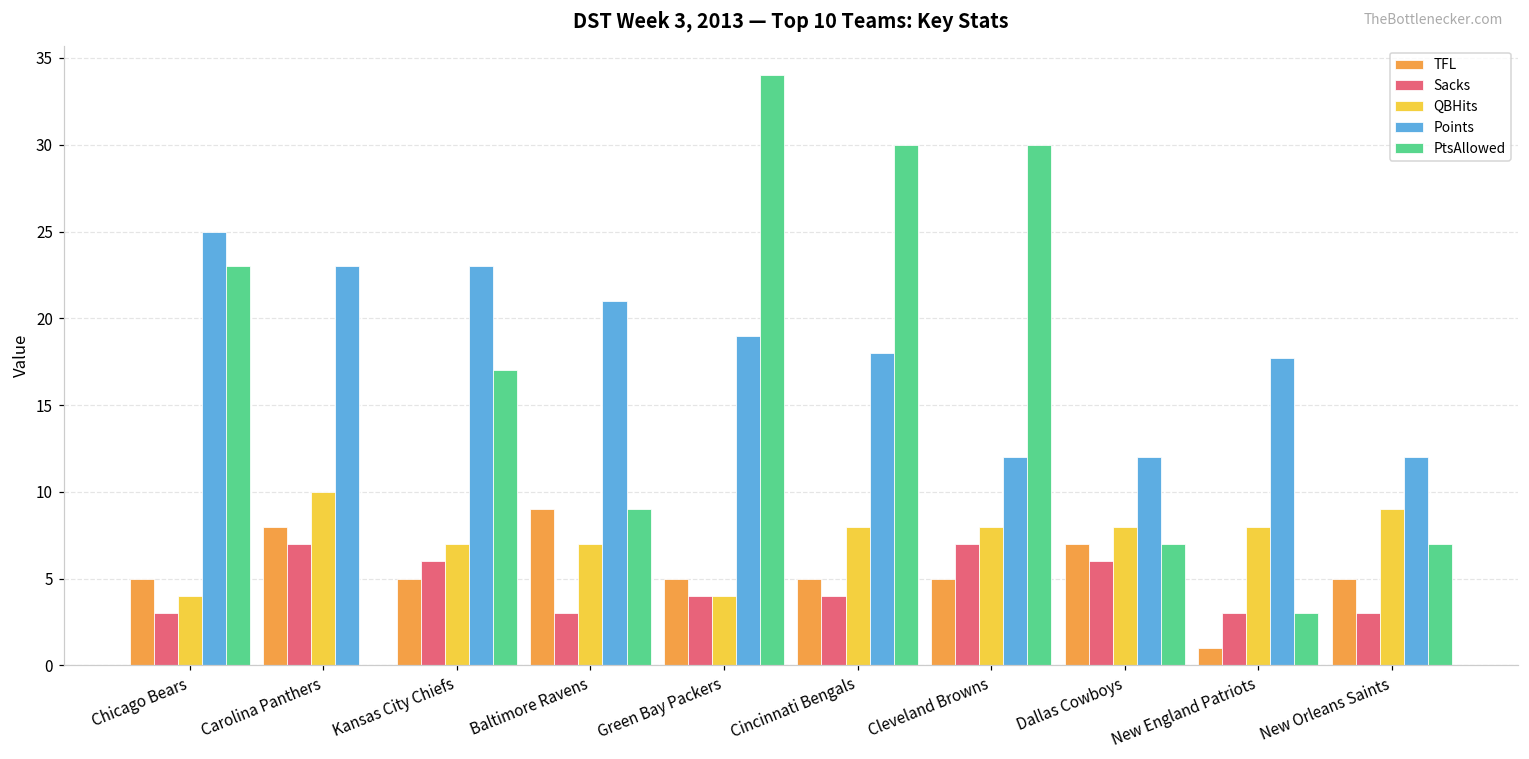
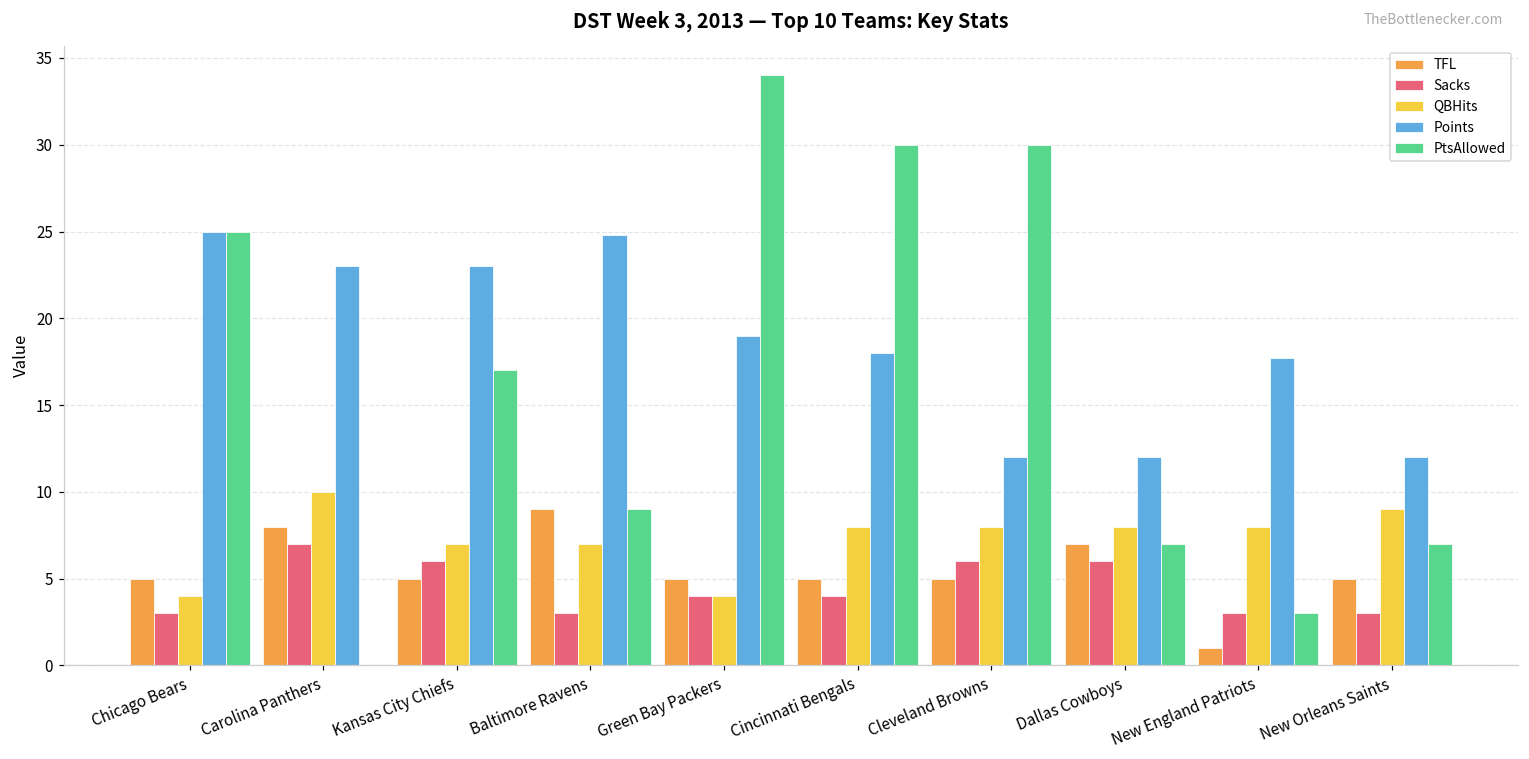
PtsAllowed, Chicago Bears: 23 -> 25
Points, Baltimore Ravens: 21.0 -> 24.8
Sacks, Cleveland Browns: 7 -> 6
